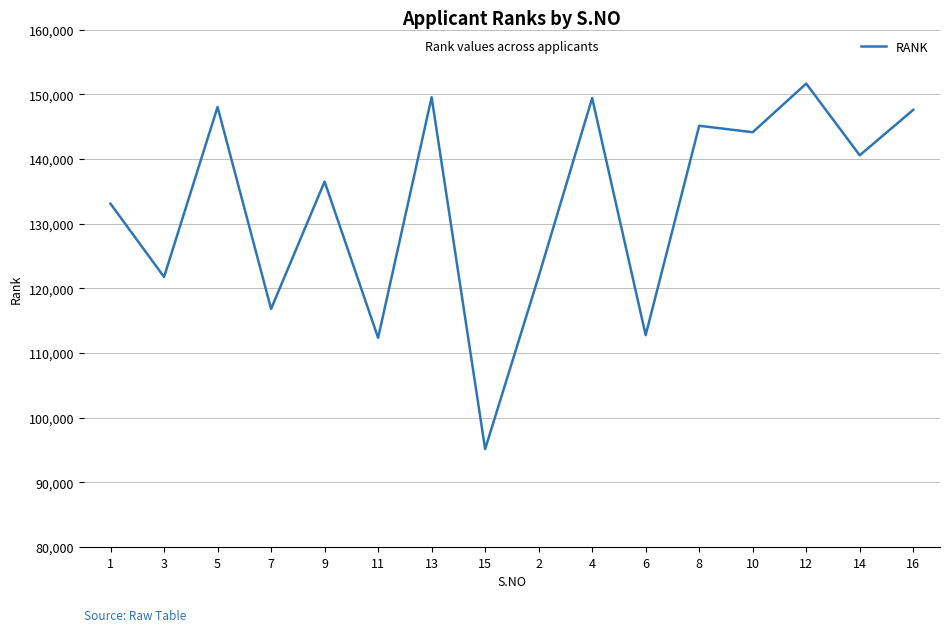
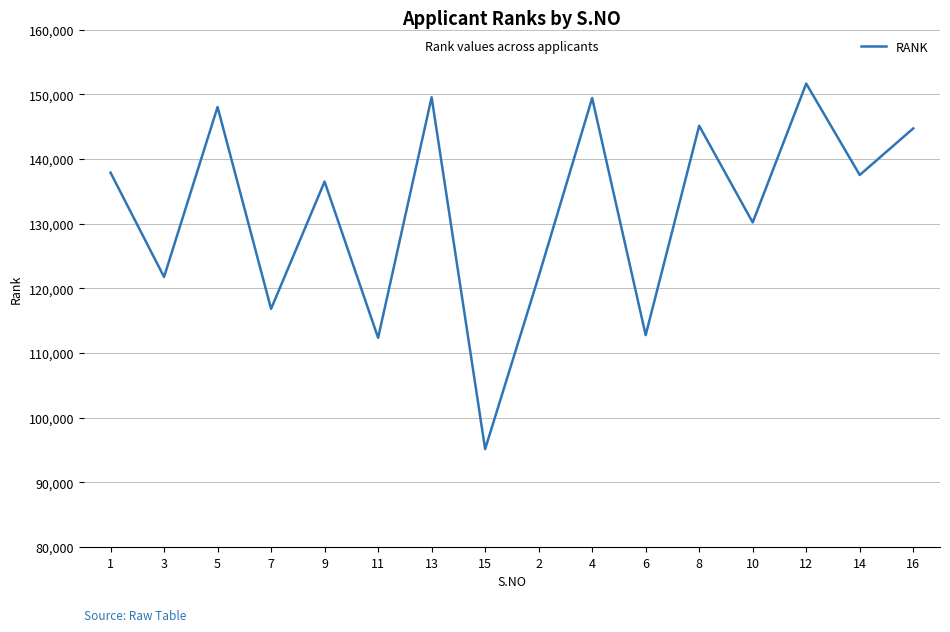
1: 133,000 -> 138,000
10: 144,000 -> 130,000
14: 141,000 -> 138,000
16: 148,000 -> 145,000
